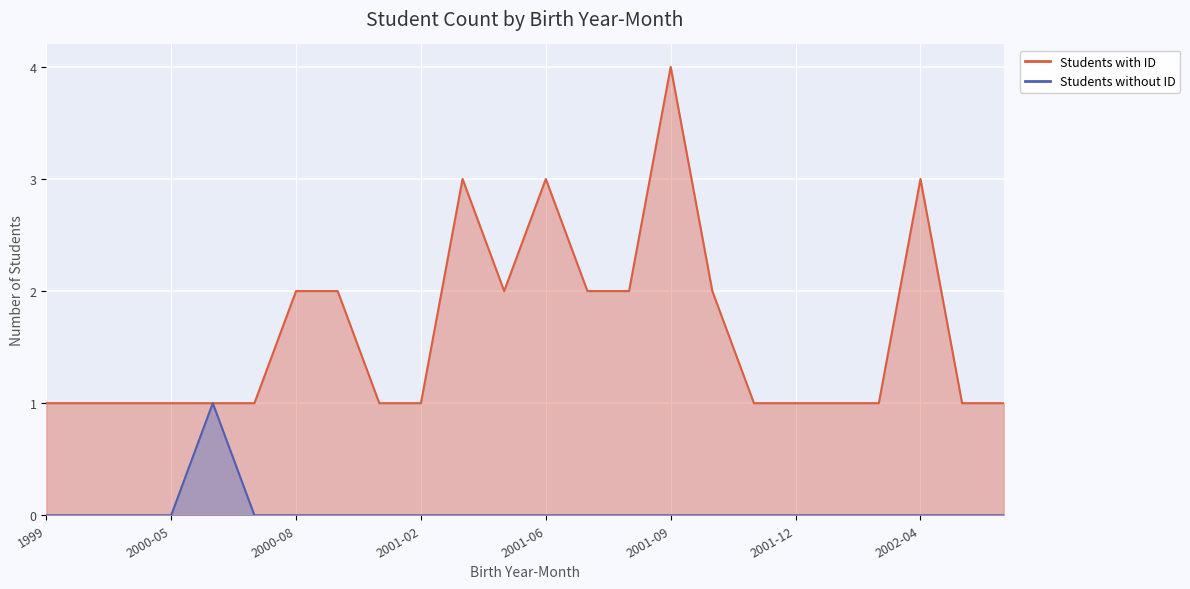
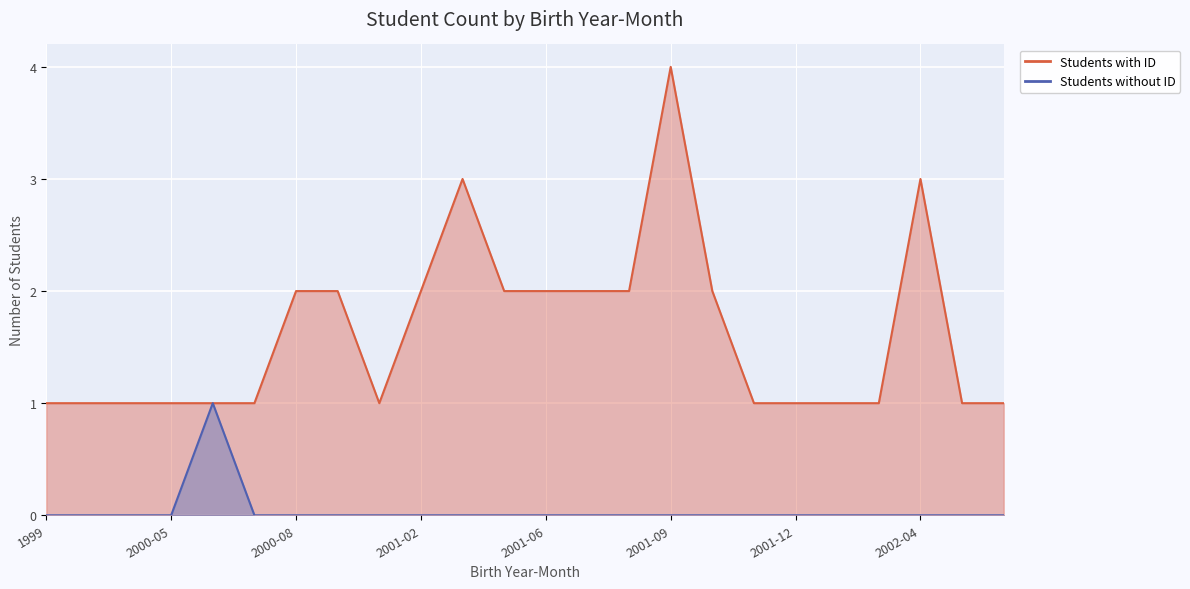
Students with ID, 2001-02: 1 -> 2
Students with ID, 2001-06: 3 -> 2
